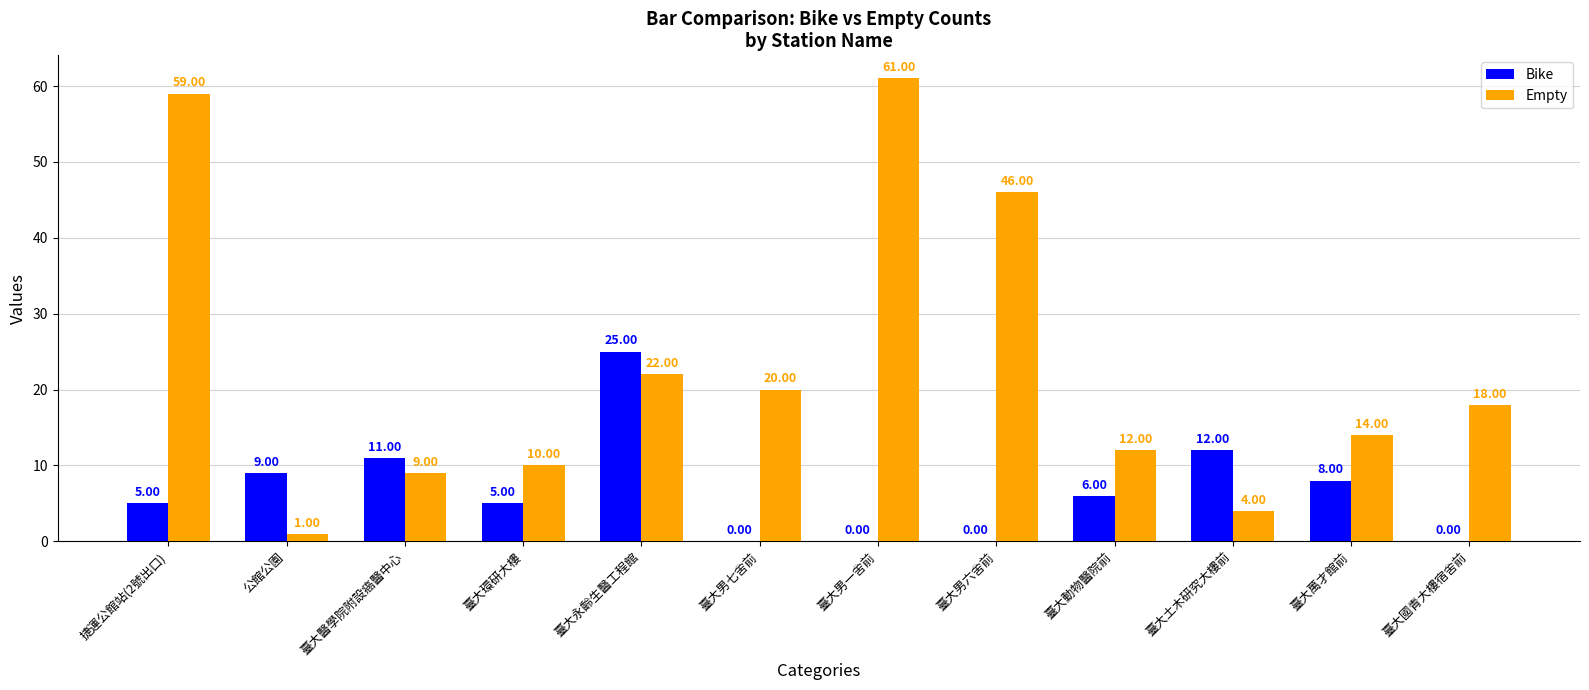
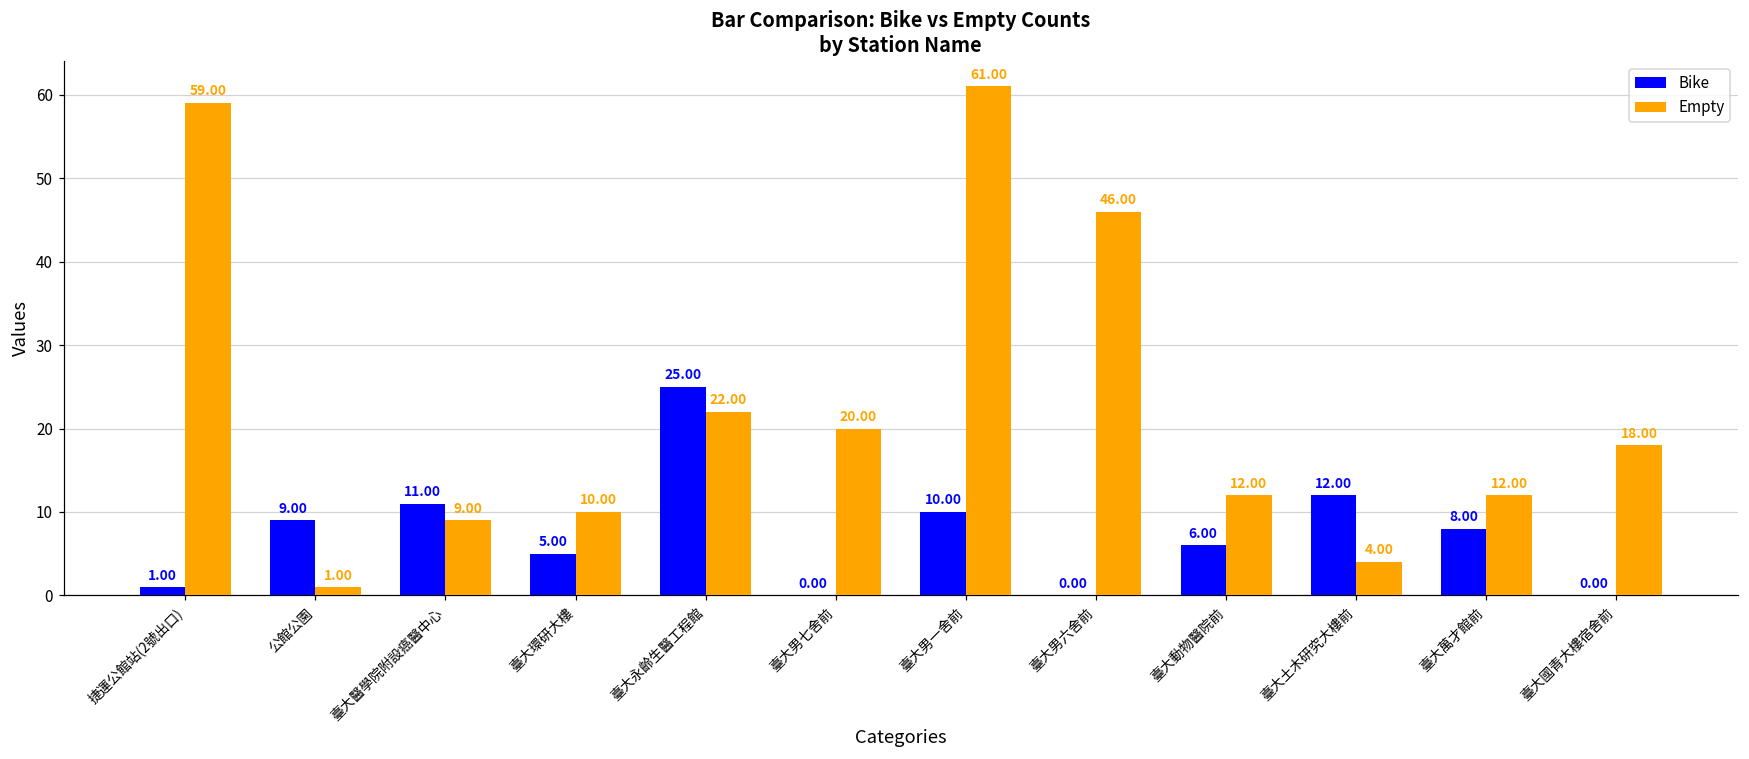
Bike, 捷運公館站(2號出口): 5.00 -> 1.00
Bike, 臺大男一舍前: 0.00 -> 10.00
Empty, 臺大萬才館前: 14.00 -> 12.00
